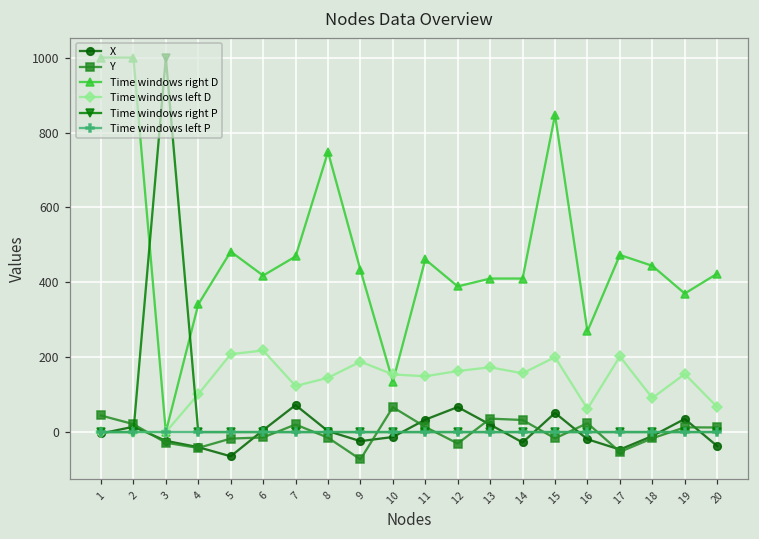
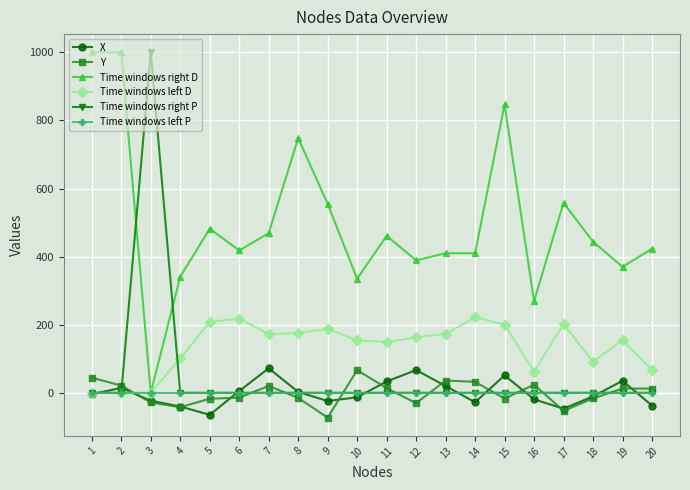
Time windows left D, 7: 120 -> 170
Time windows left D, 8: 150 -> 180
Time windows right D, 9: 430 -> 560
Time windows right D, 10: 140 -> 340
Time windows left D, 14: 160 -> 220
Time windows right D, 17: 470 -> 560
